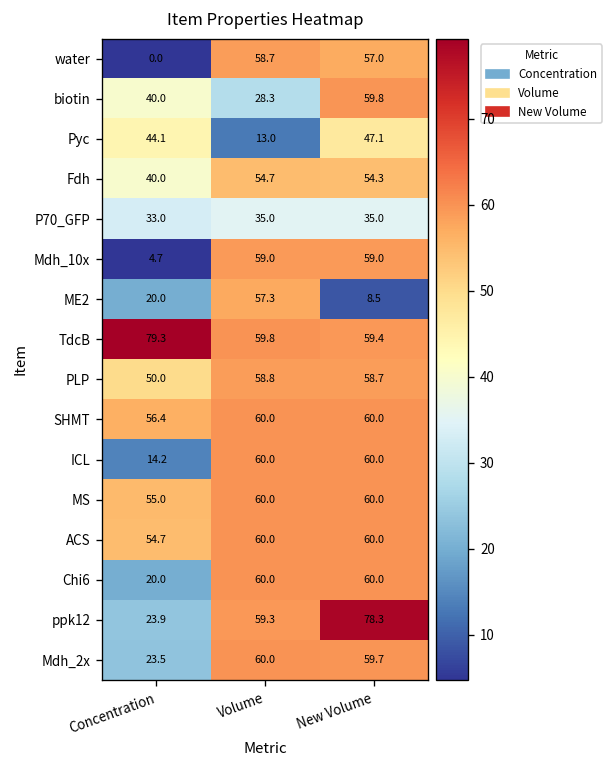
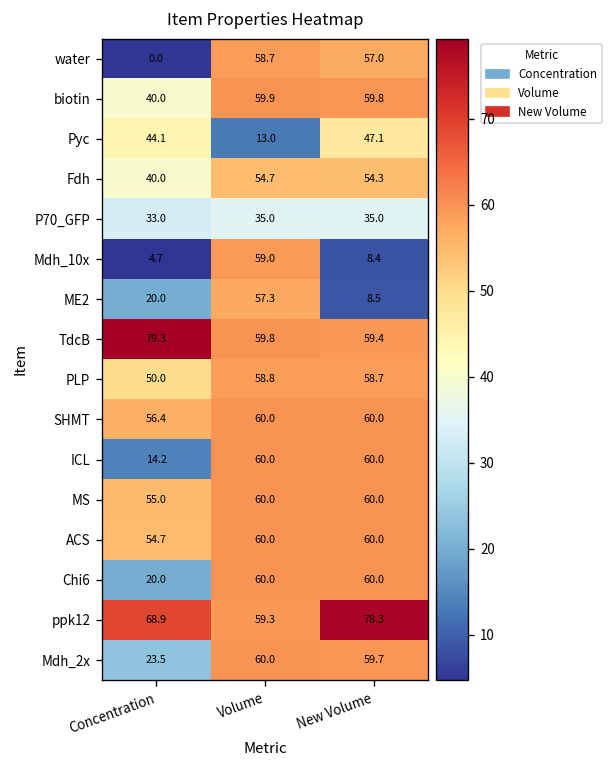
biotin, Volume: 28.3 -> 59.9
Mdh_10x, New Volume: 59.0 -> 8.4
ppk12, Concentration: 23.9 -> 68.9
